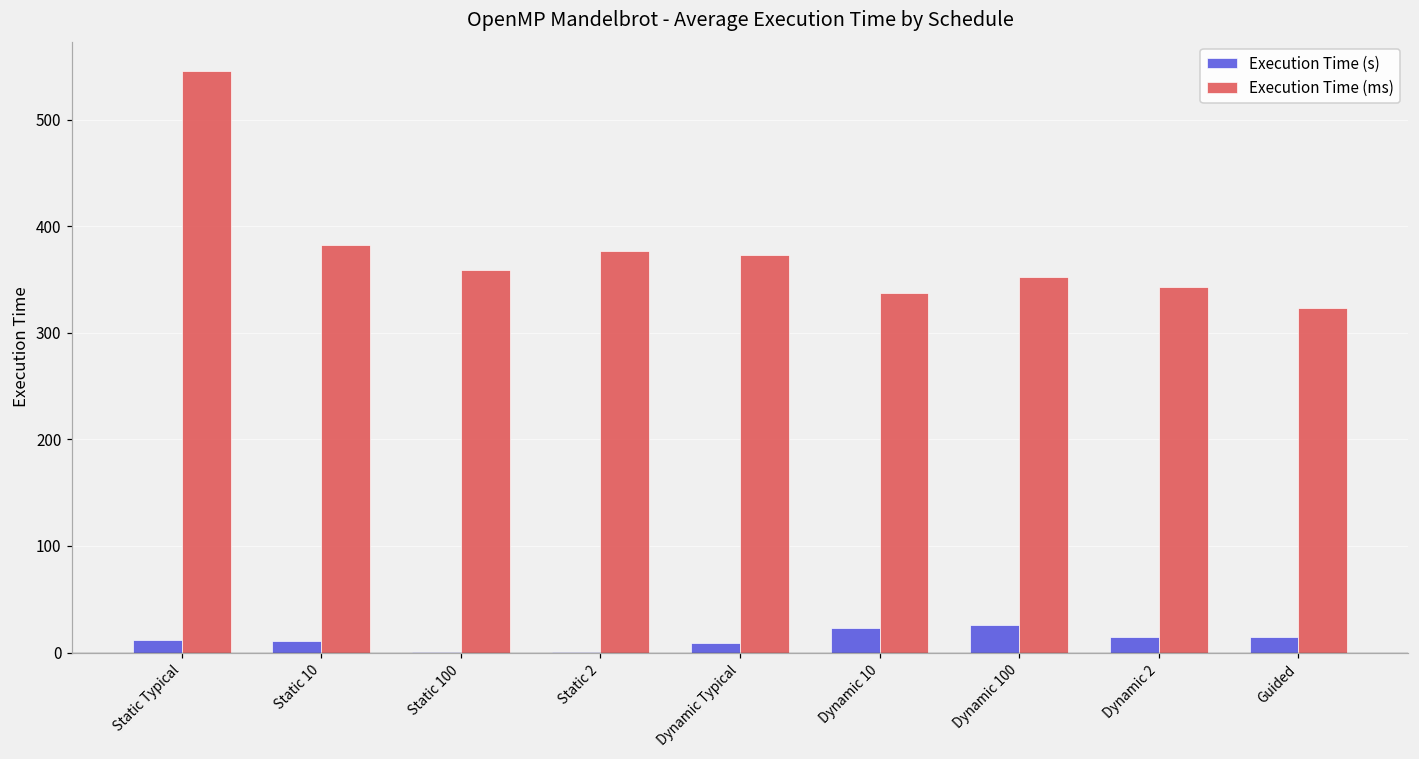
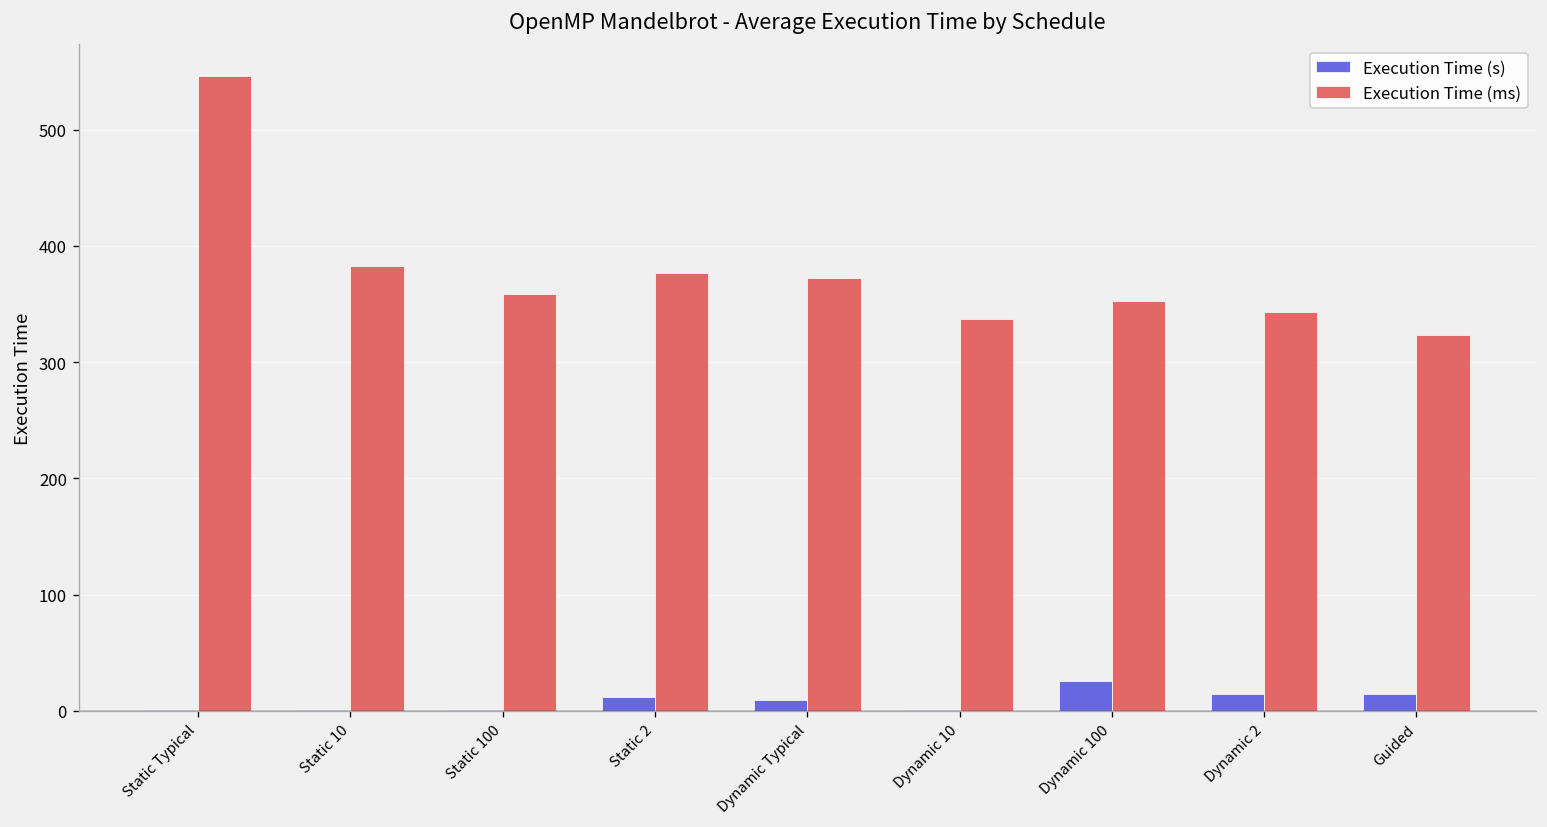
Execution Time (s), Static Typical: 10 -> 0
Execution Time (s), Static 10: 10 -> 0
Execution Time (s), Static 2: 0 -> 10
Execution Time (s), Dynamic 10: 20 -> 0
